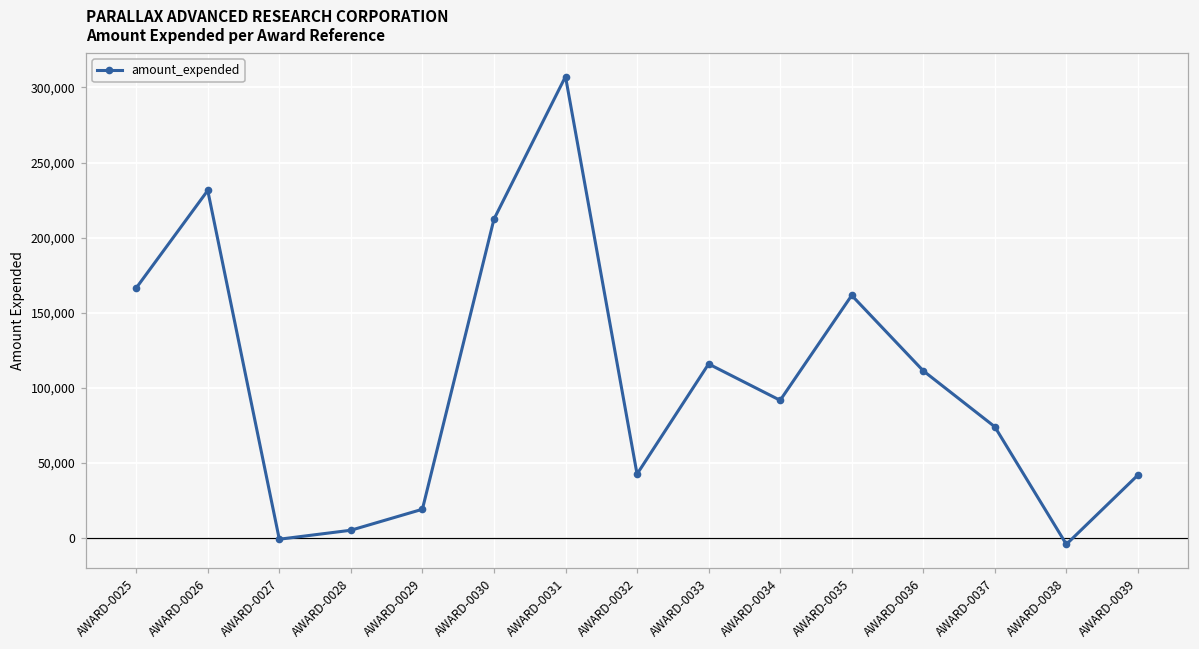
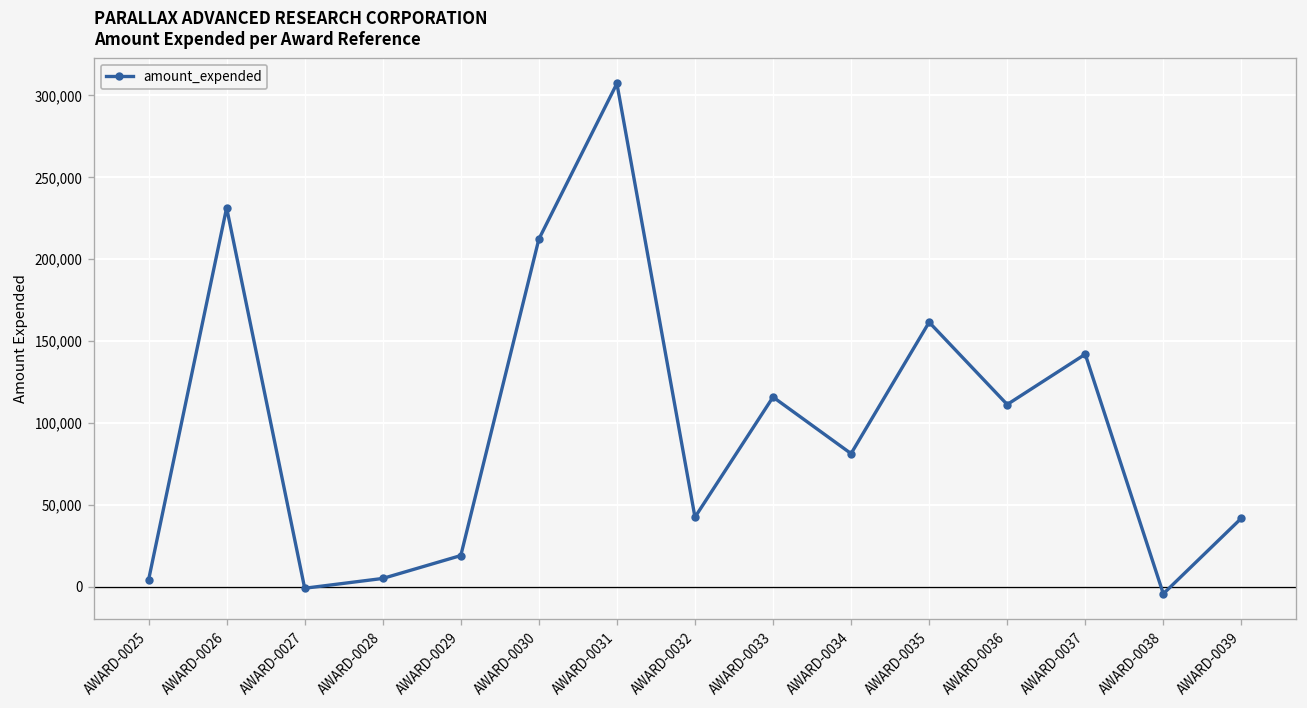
AWARD-0025: 166,000 -> 4,000
AWARD-0034: 92,000 -> 81,000
AWARD-0037: 74,000 -> 142,000
